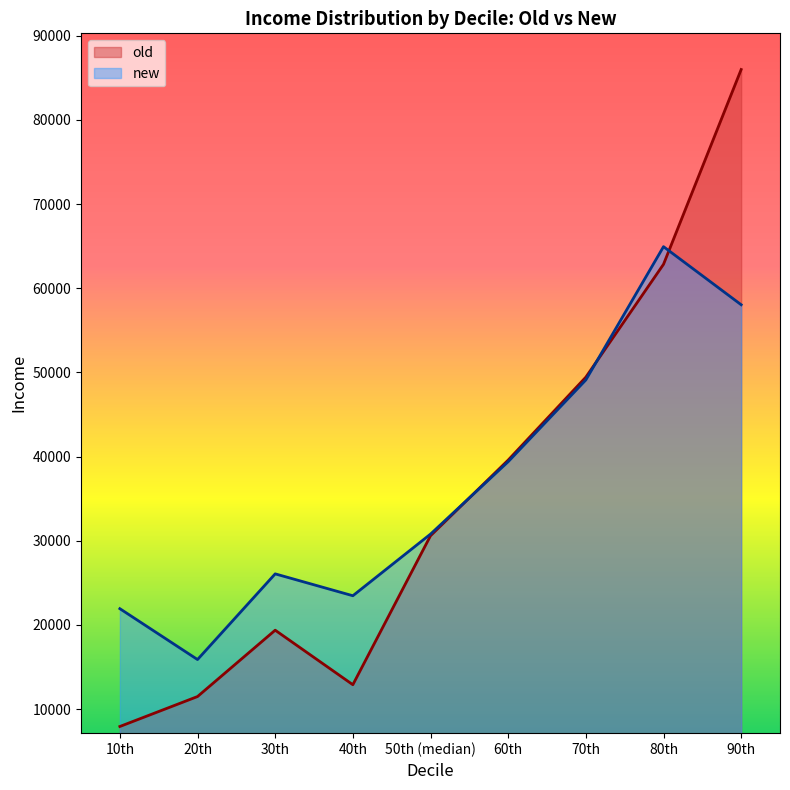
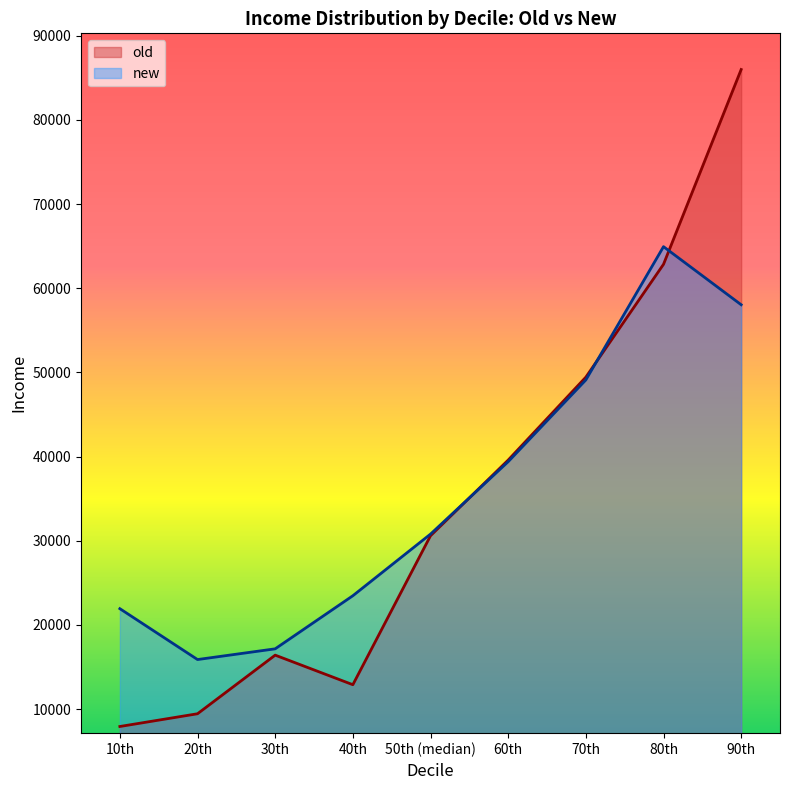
old, 20th: 11000 -> 9000
old, 30th: 19000 -> 16000
new, 30th: 26000 -> 17000
